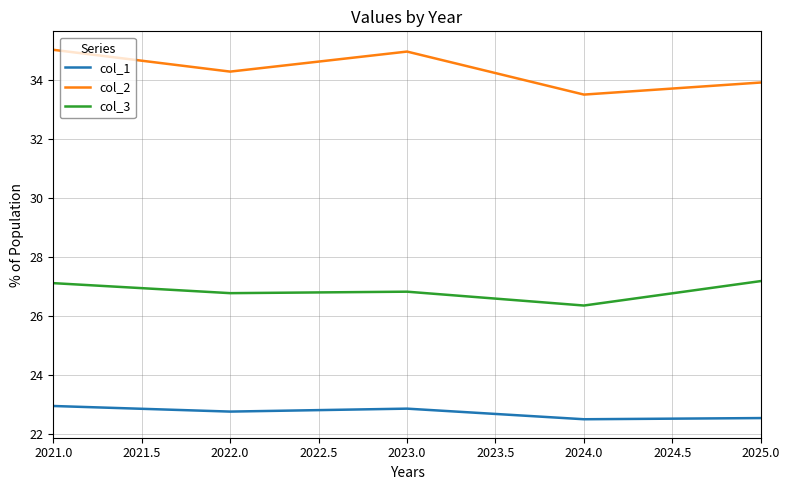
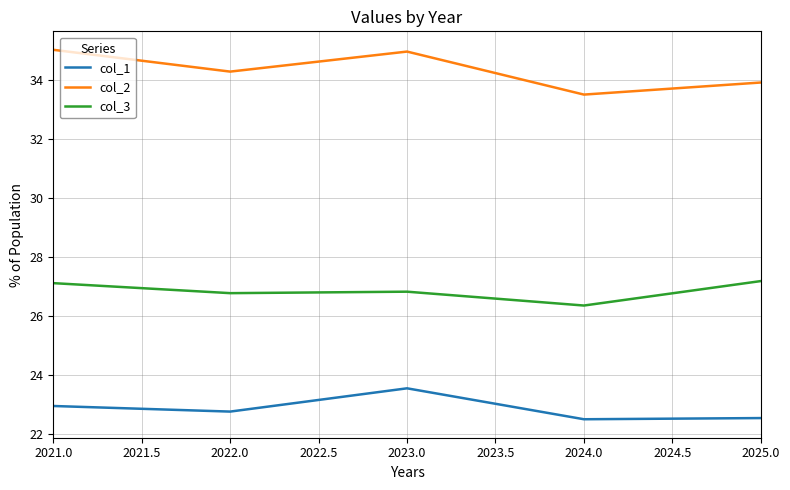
col_1, 2023.0: 22.9 -> 23.6
